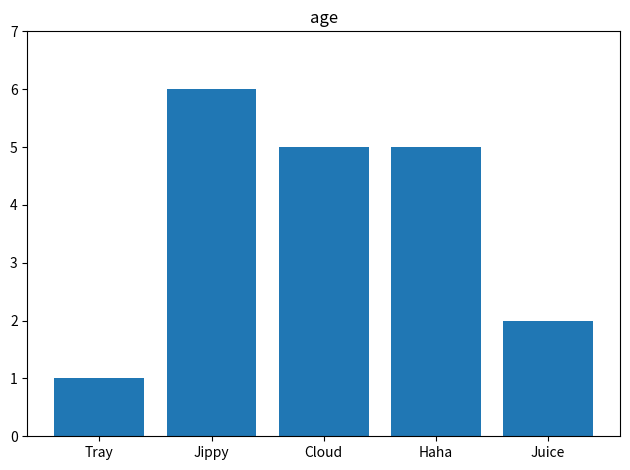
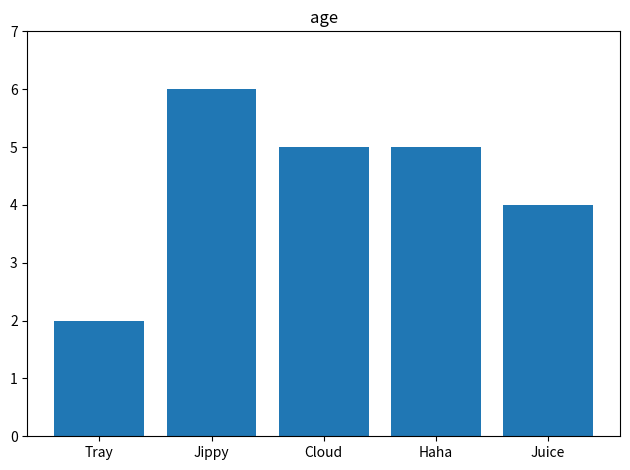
Tray: 1 -> 2
Juice: 2 -> 4
